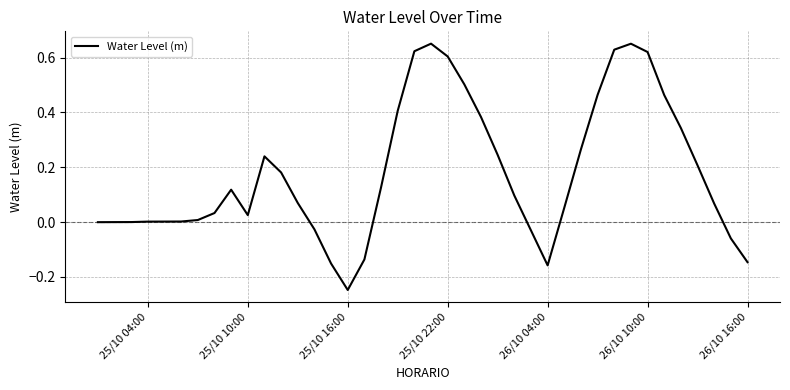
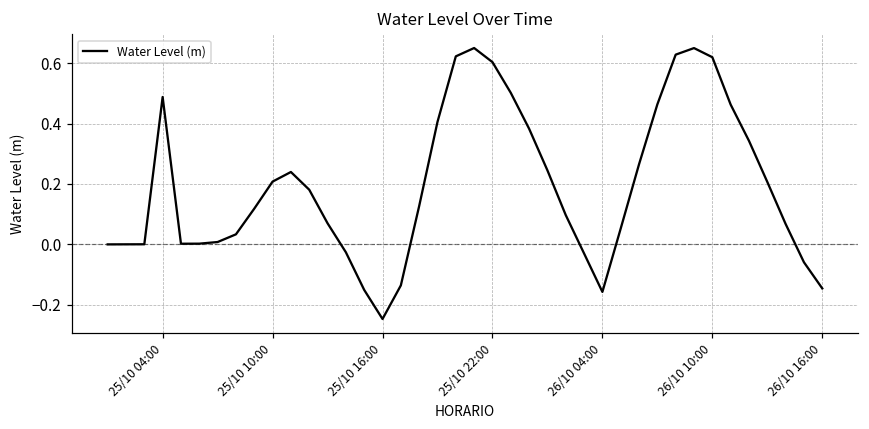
25/10 04:00: 0.00 -> 0.49
25/10 10:00: 0.03 -> 0.21
